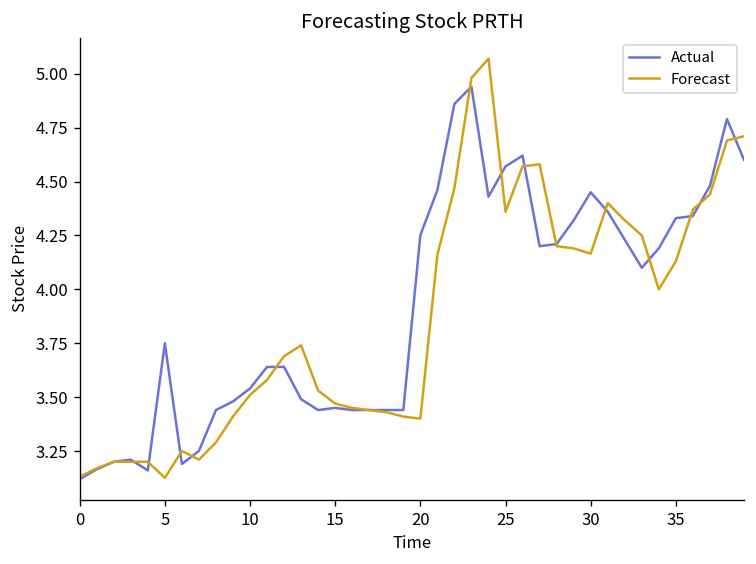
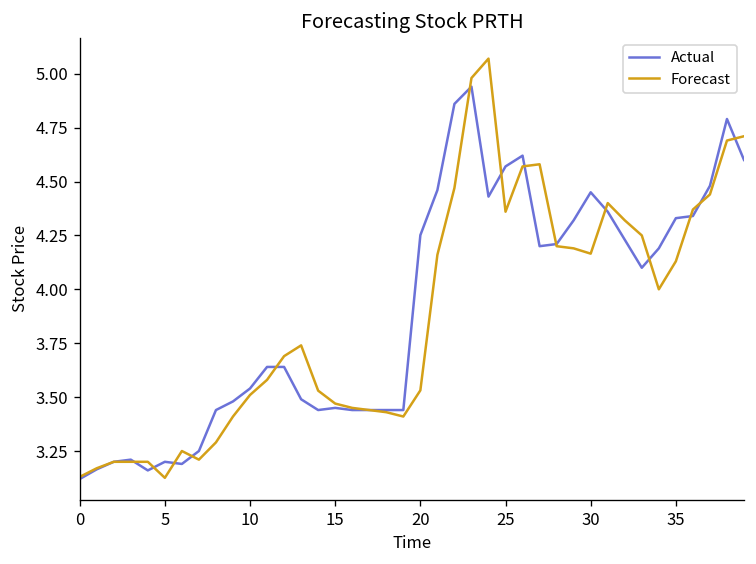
Actual, 5: 3.75 -> 3.20
Forecast, 20: 3.40 -> 3.53
